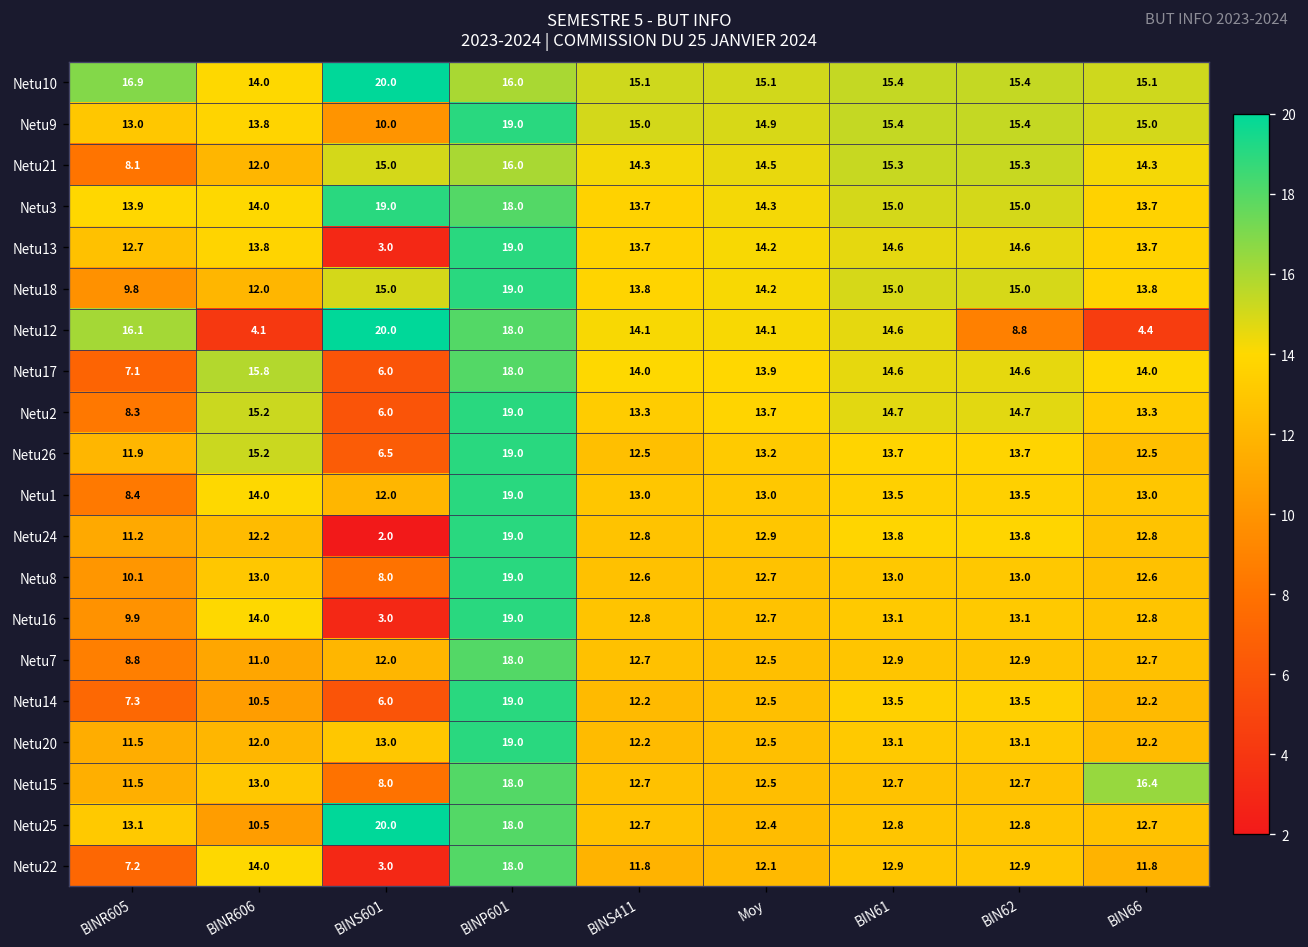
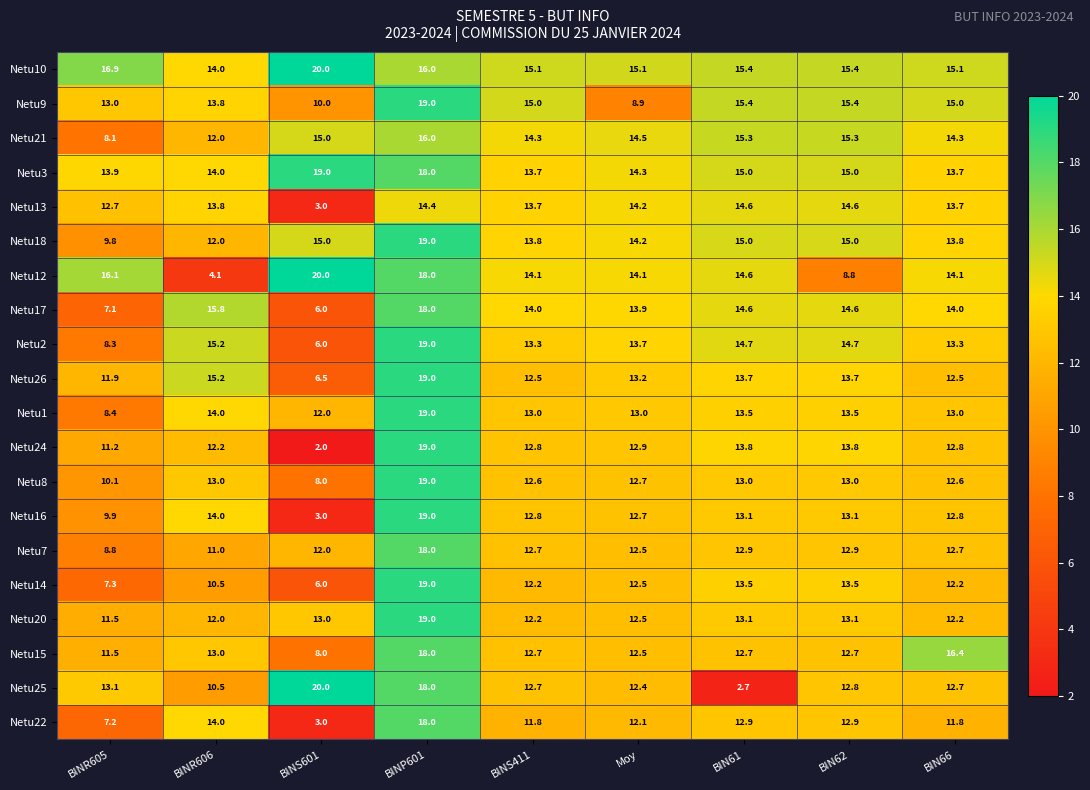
Netu9, Moy: 14.9 -> 8.9
Netu13, BINP601: 19.0 -> 14.4
Netu12, BIN66: 4.4 -> 14.1
Netu25, BIN61: 12.8 -> 2.7
